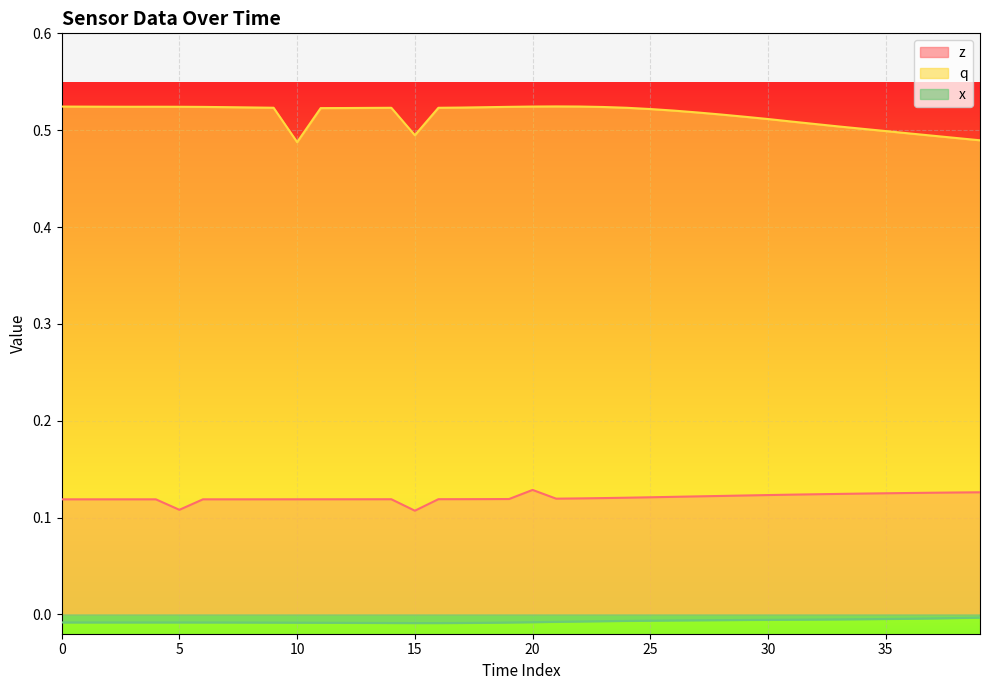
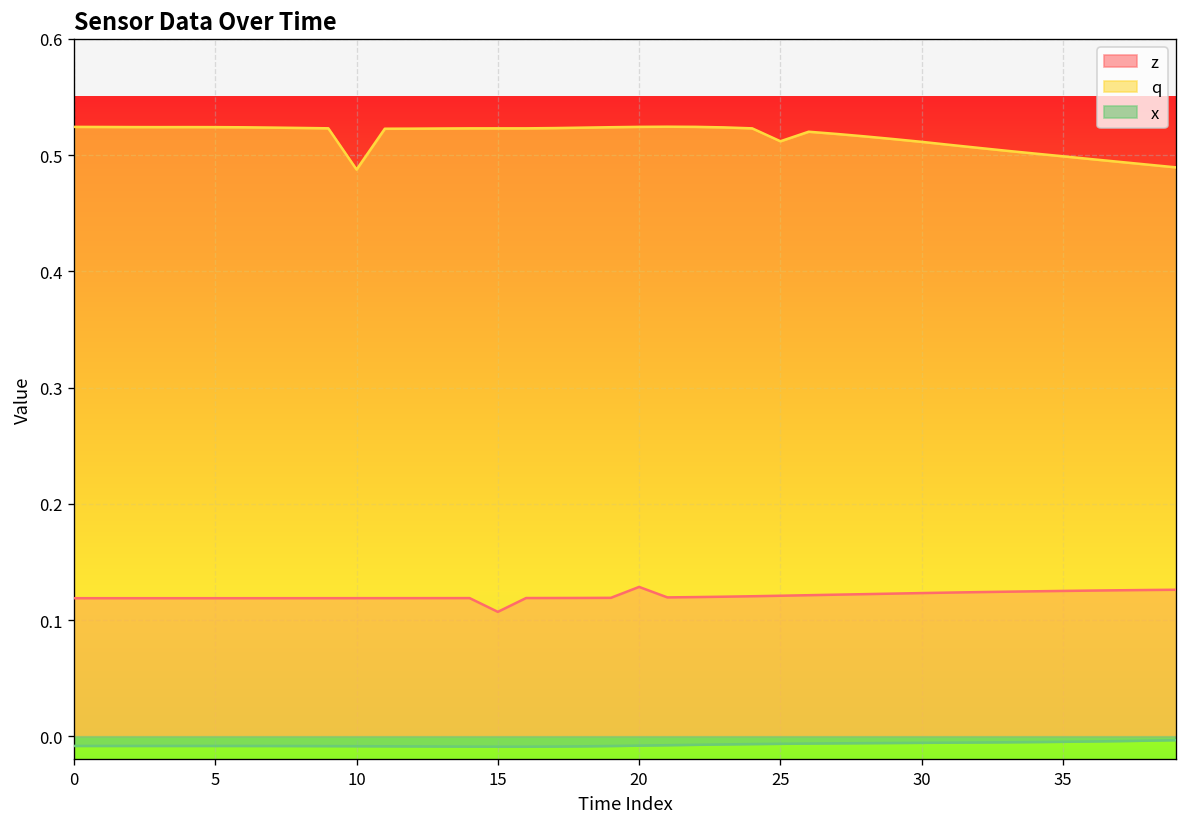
z, 5: 0.11 -> 0.12
q, 15: 0.49 -> 0.52
q, 25: 0.52 -> 0.51
